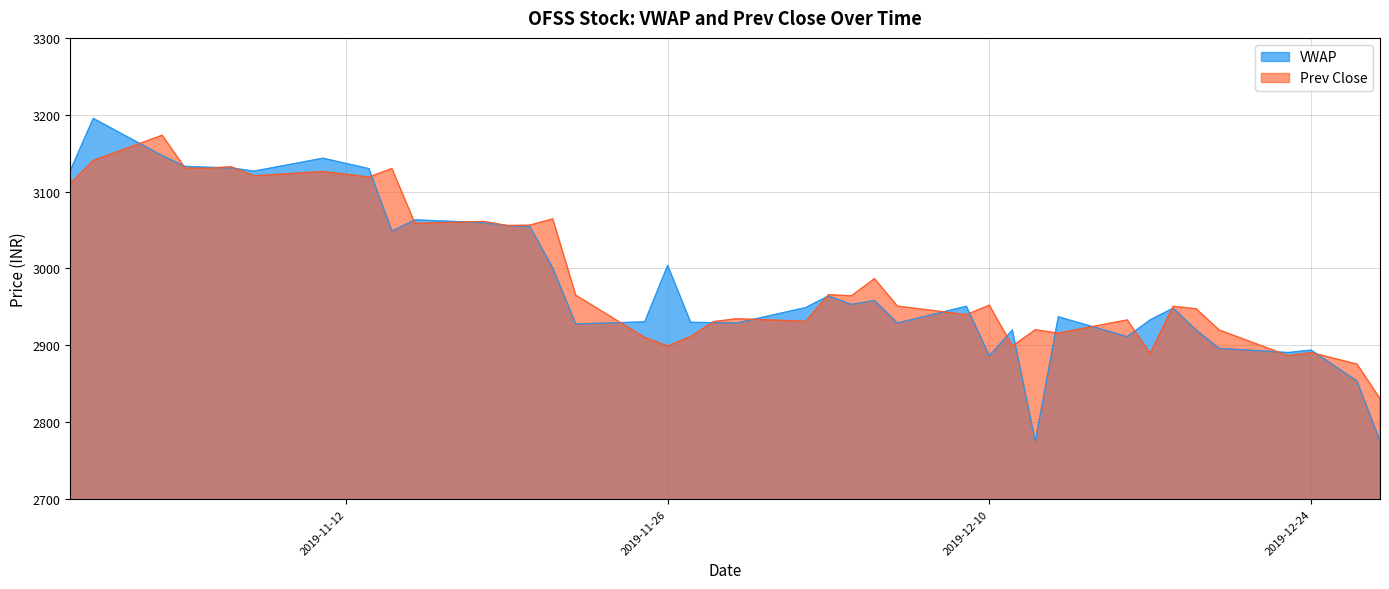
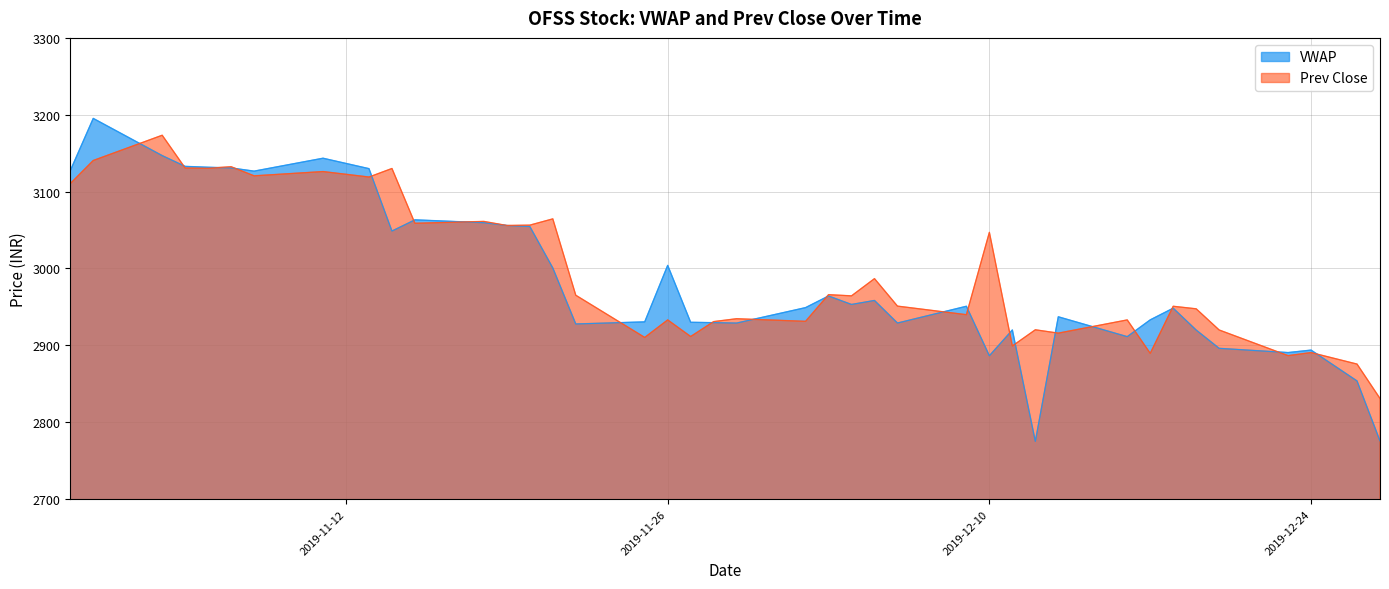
Prev Close, 2019-11-26: 2900 -> 2930
Prev Close, 2019-12-10: 2950 -> 3050
